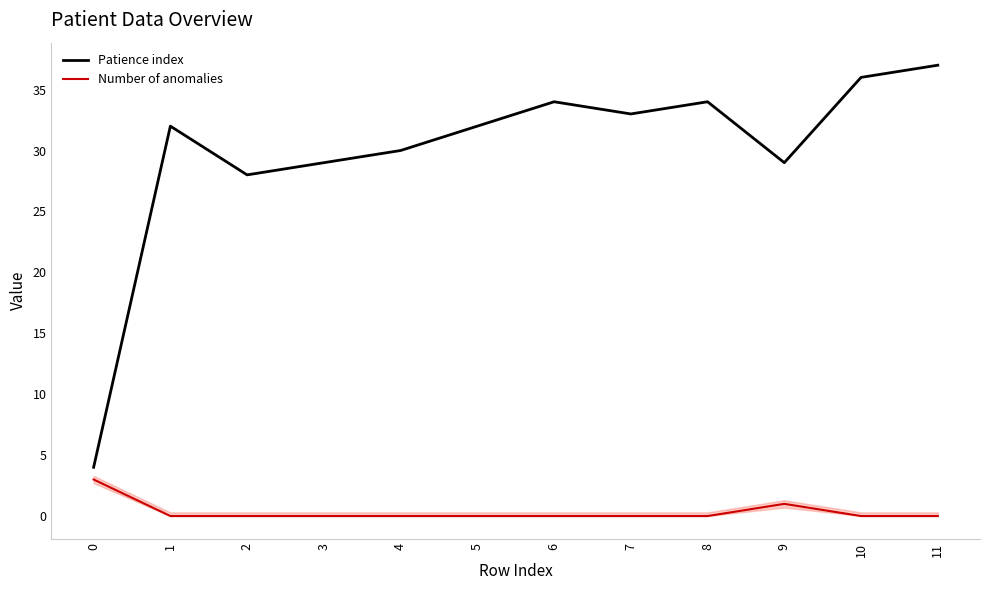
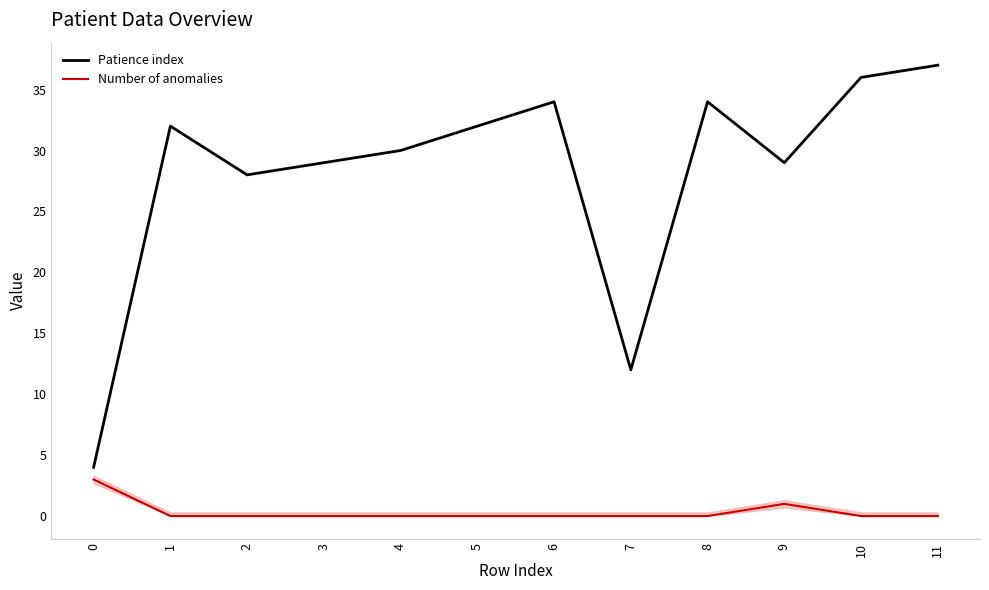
Patience index, 7: 33 -> 12
